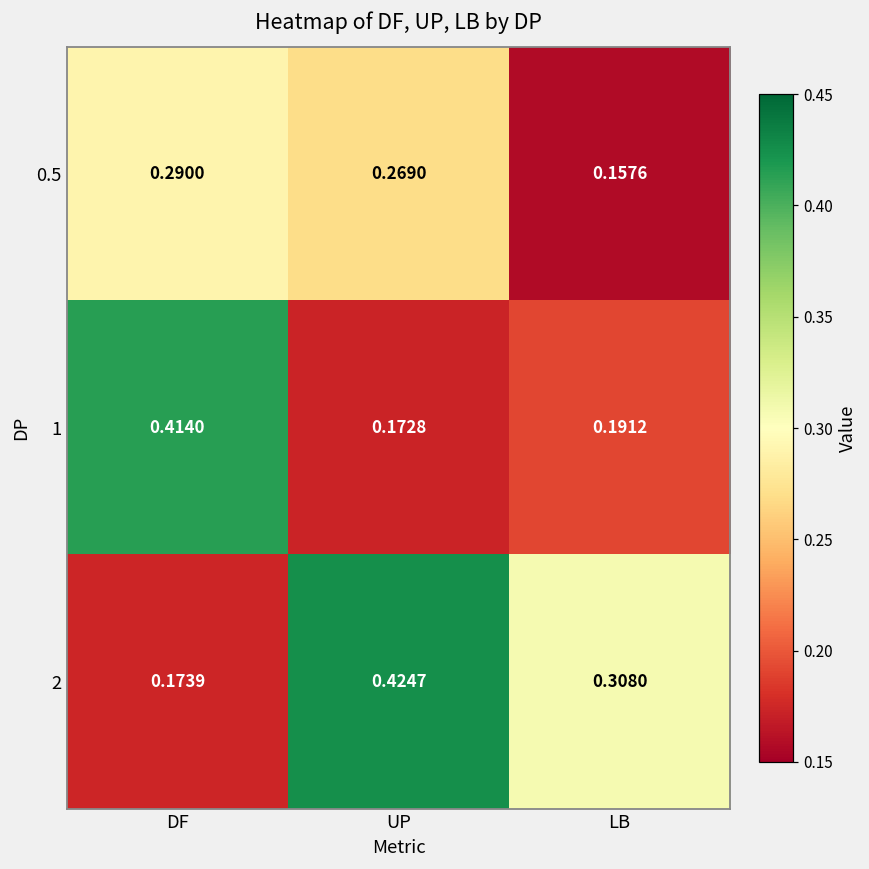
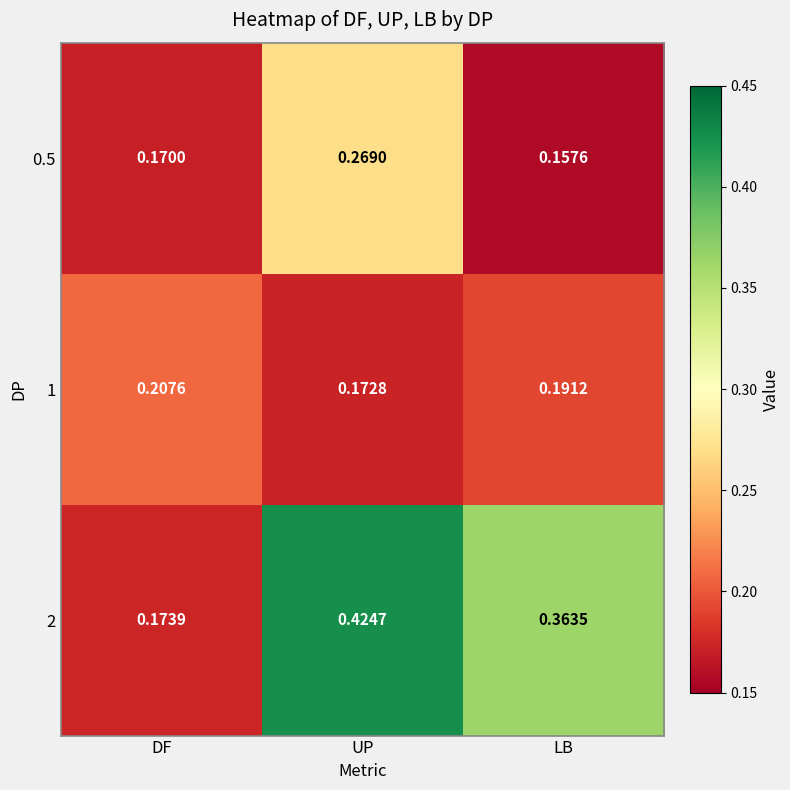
0.5, DF: 0.2900 -> 0.1700
1, DF: 0.4140 -> 0.2076
2, LB: 0.3080 -> 0.3635
